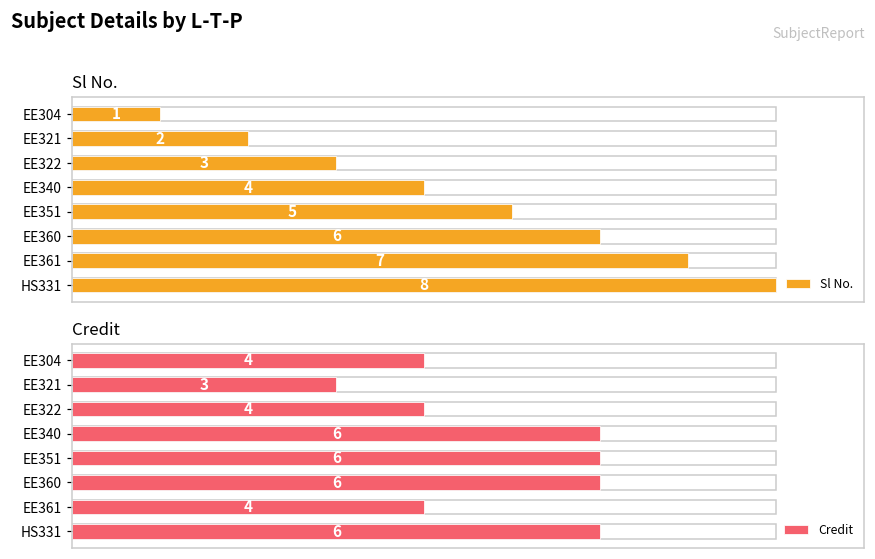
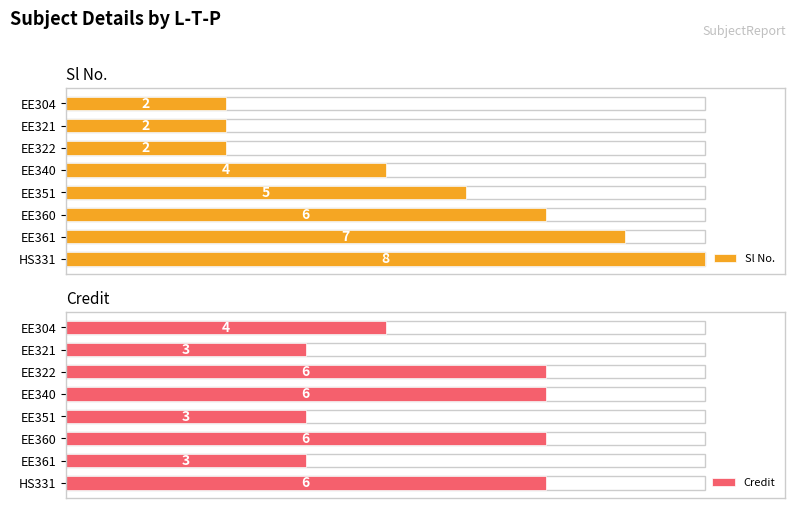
Sl No., Sl No., EE304: 1 -> 2
Sl No., Sl No., EE322: 3 -> 2
Credit, Credit, EE322: 4 -> 6
Credit, Credit, EE351: 6 -> 3
Credit, Credit, EE361: 4 -> 3
